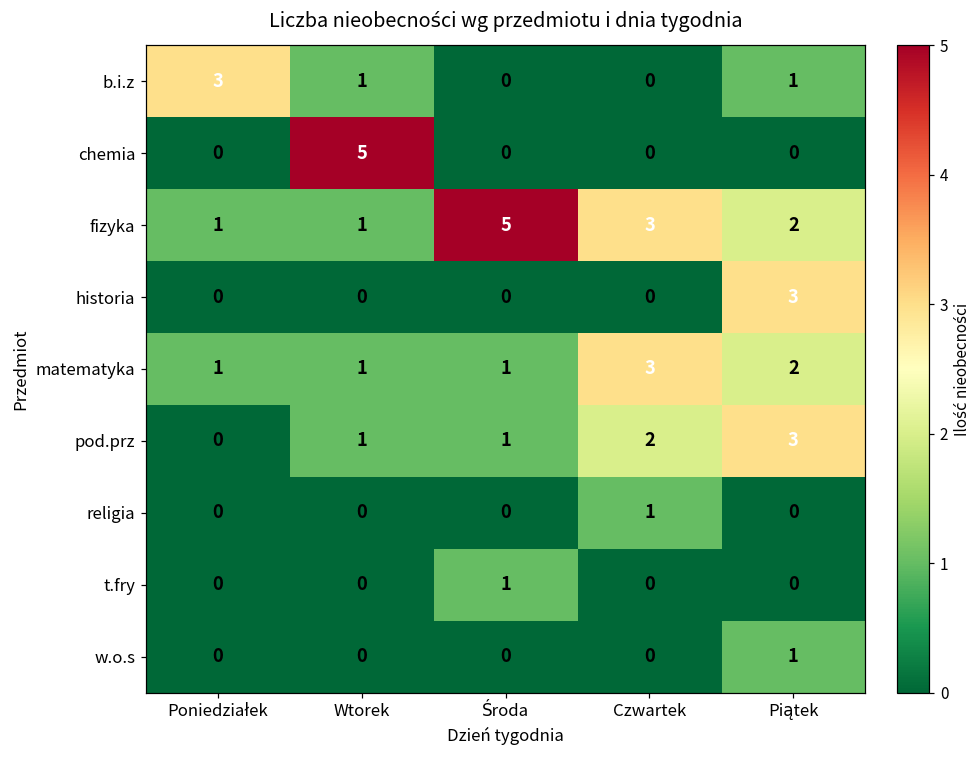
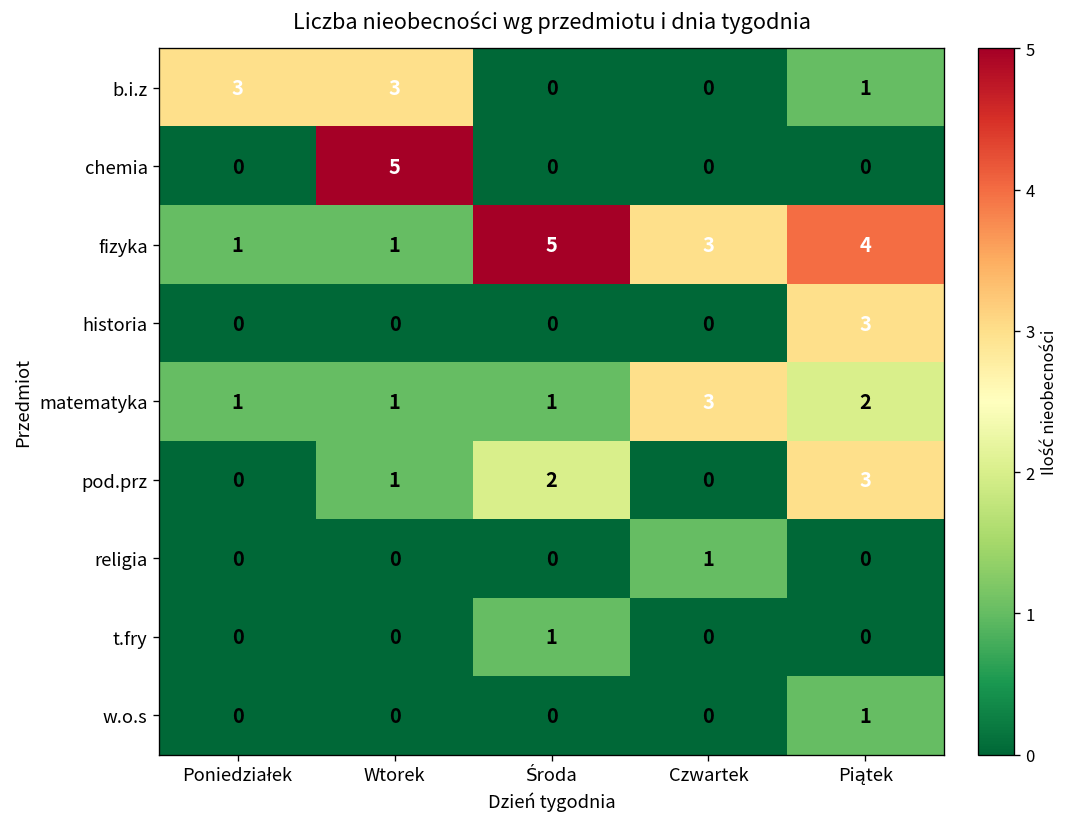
b.i.z, Wtorek: 1 -> 3
fizyka, Piątek: 2 -> 4
pod.prz, Środa: 1 -> 2
pod.prz, Czwartek: 2 -> 0
